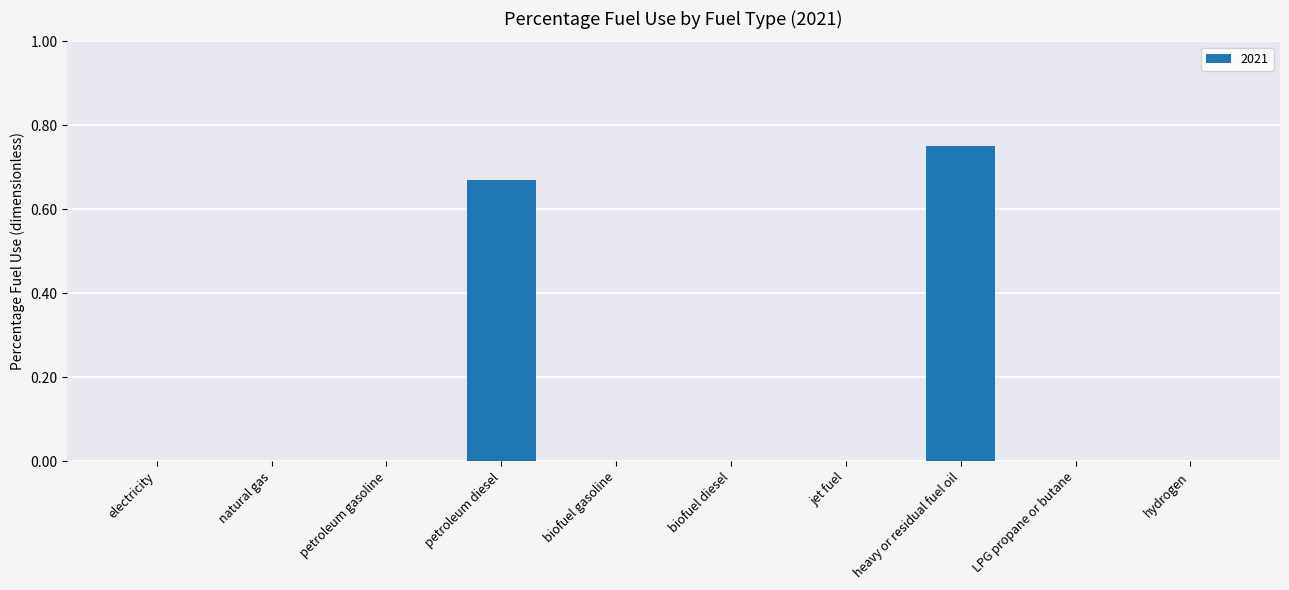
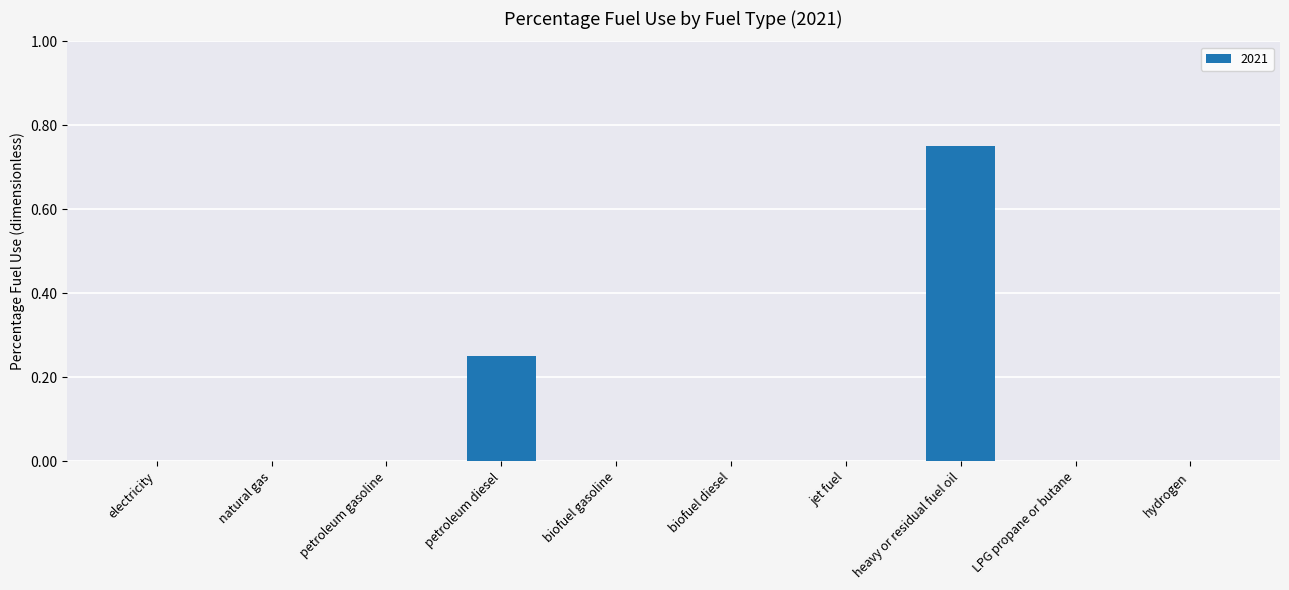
petroleum diesel: 0.67 -> 0.25
